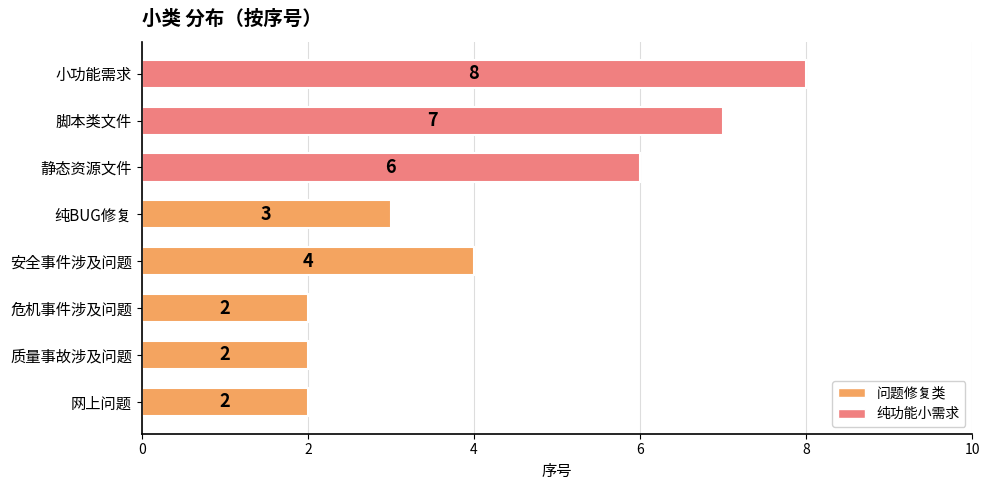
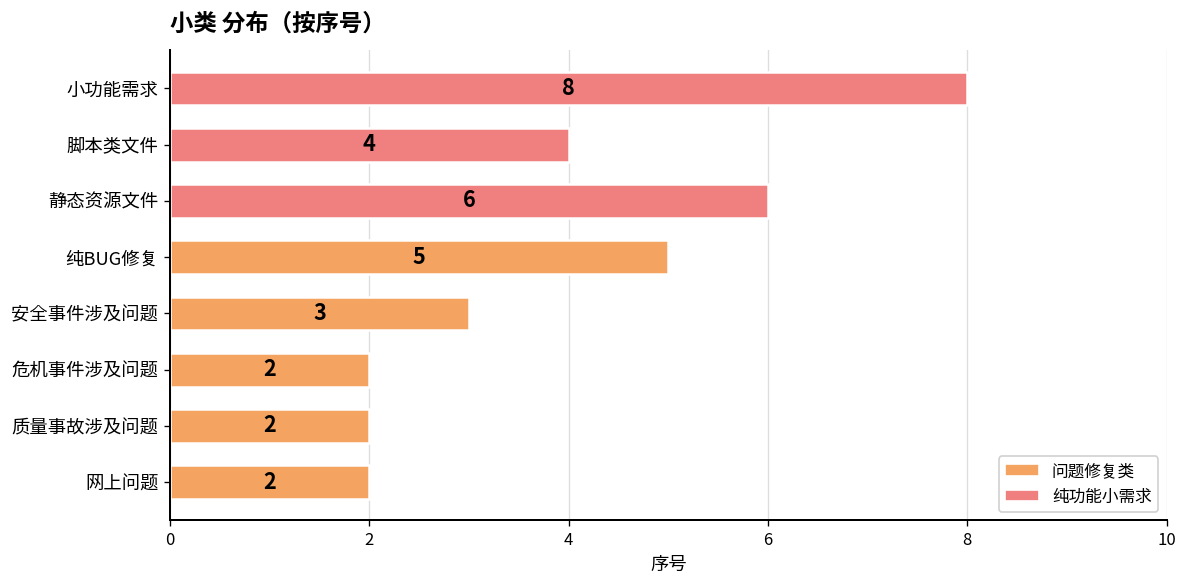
脚本类文件: 7 -> 4
纯BUG修复: 3 -> 5
安全事件涉及问题: 4 -> 3
